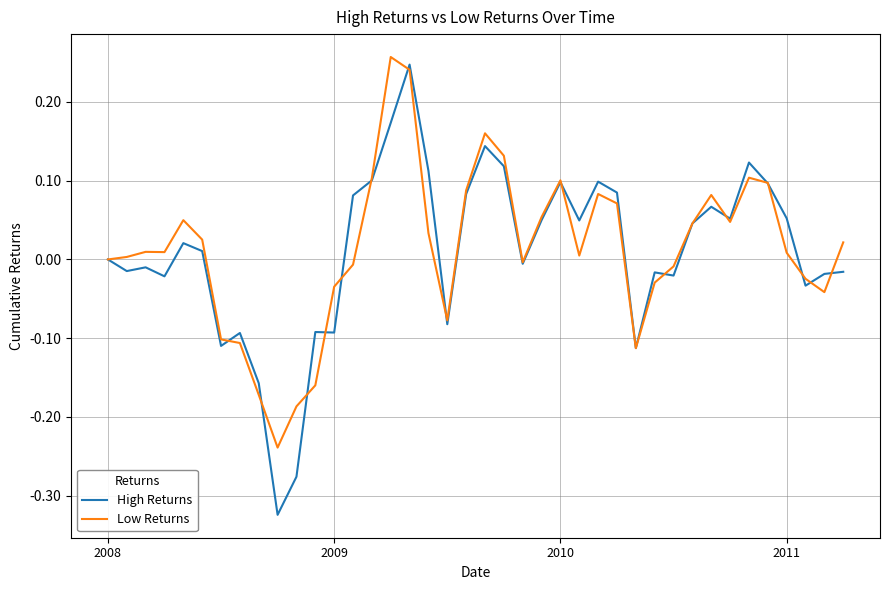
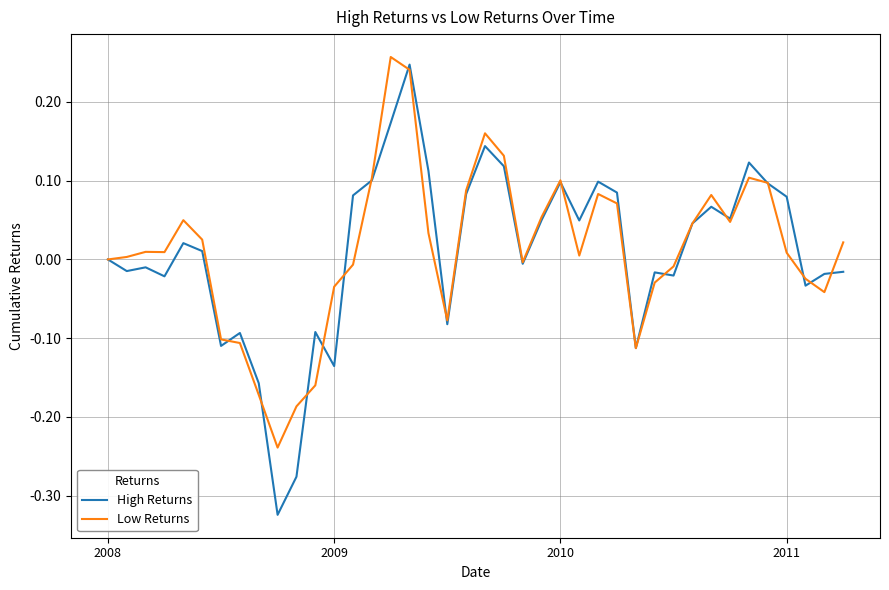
High Returns, 2009: -0.09 -> -0.14
High Returns, 2011: 0.05 -> 0.08
